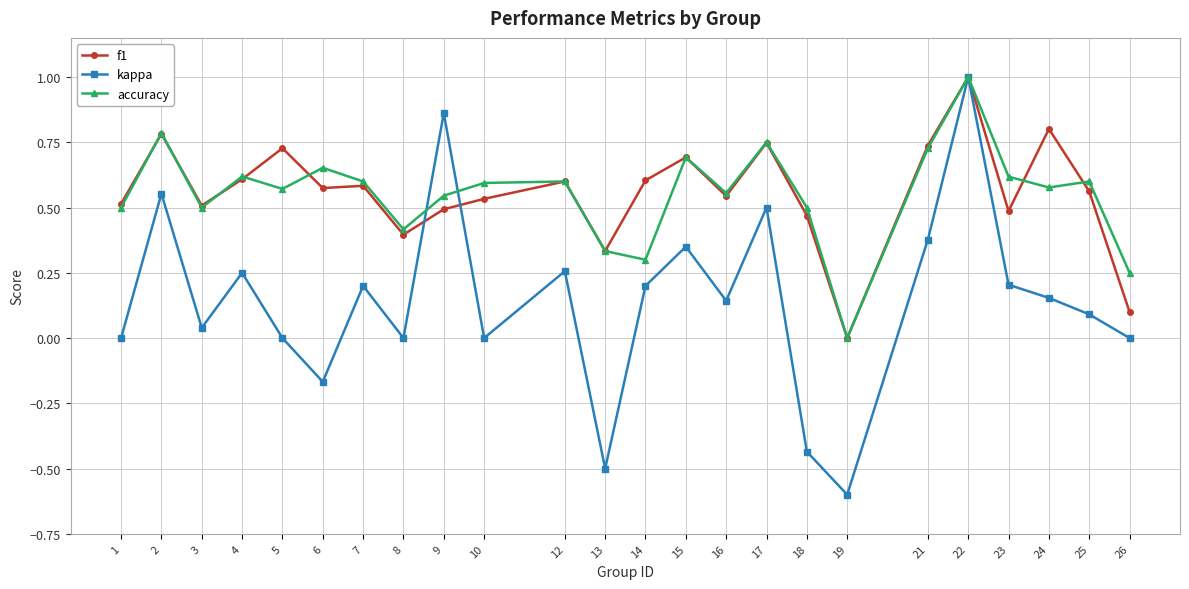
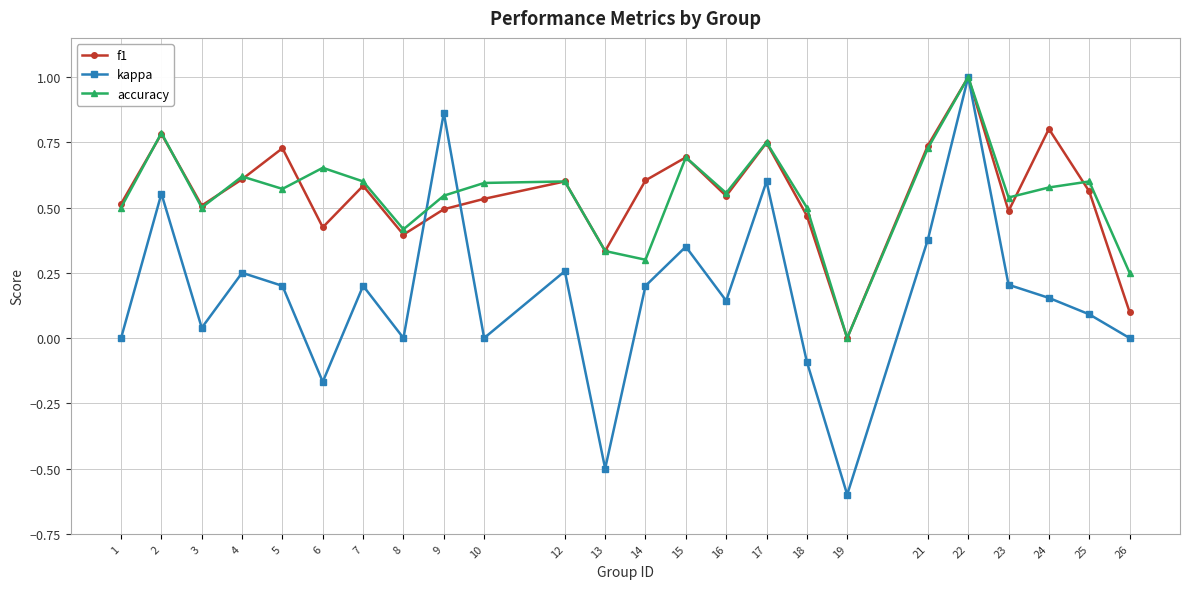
kappa, 5: 0.0 -> 0.2
f1, 6: 0.57 -> 0.42
kappa, 17: 0.5 -> 0.6
kappa, 18: -0.44 -> -0.09
accuracy, 23: 0.62 -> 0.54
